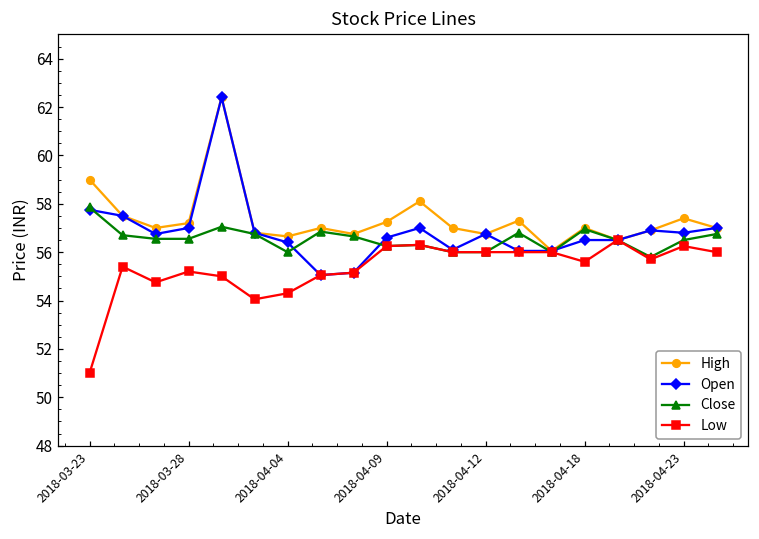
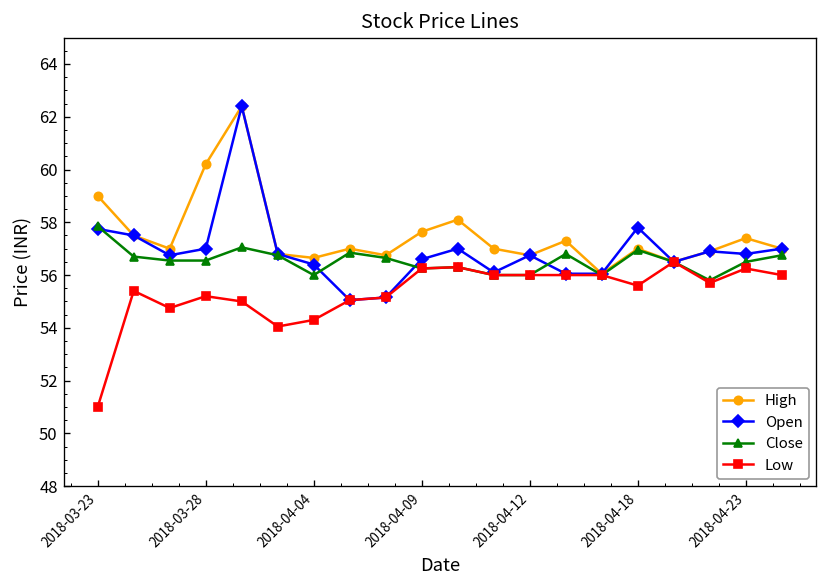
High, 2018-03-28: 57.2 -> 60.2
High, 2018-04-09: 57.3 -> 57.6
Open, 2018-04-18: 56.5 -> 57.8
